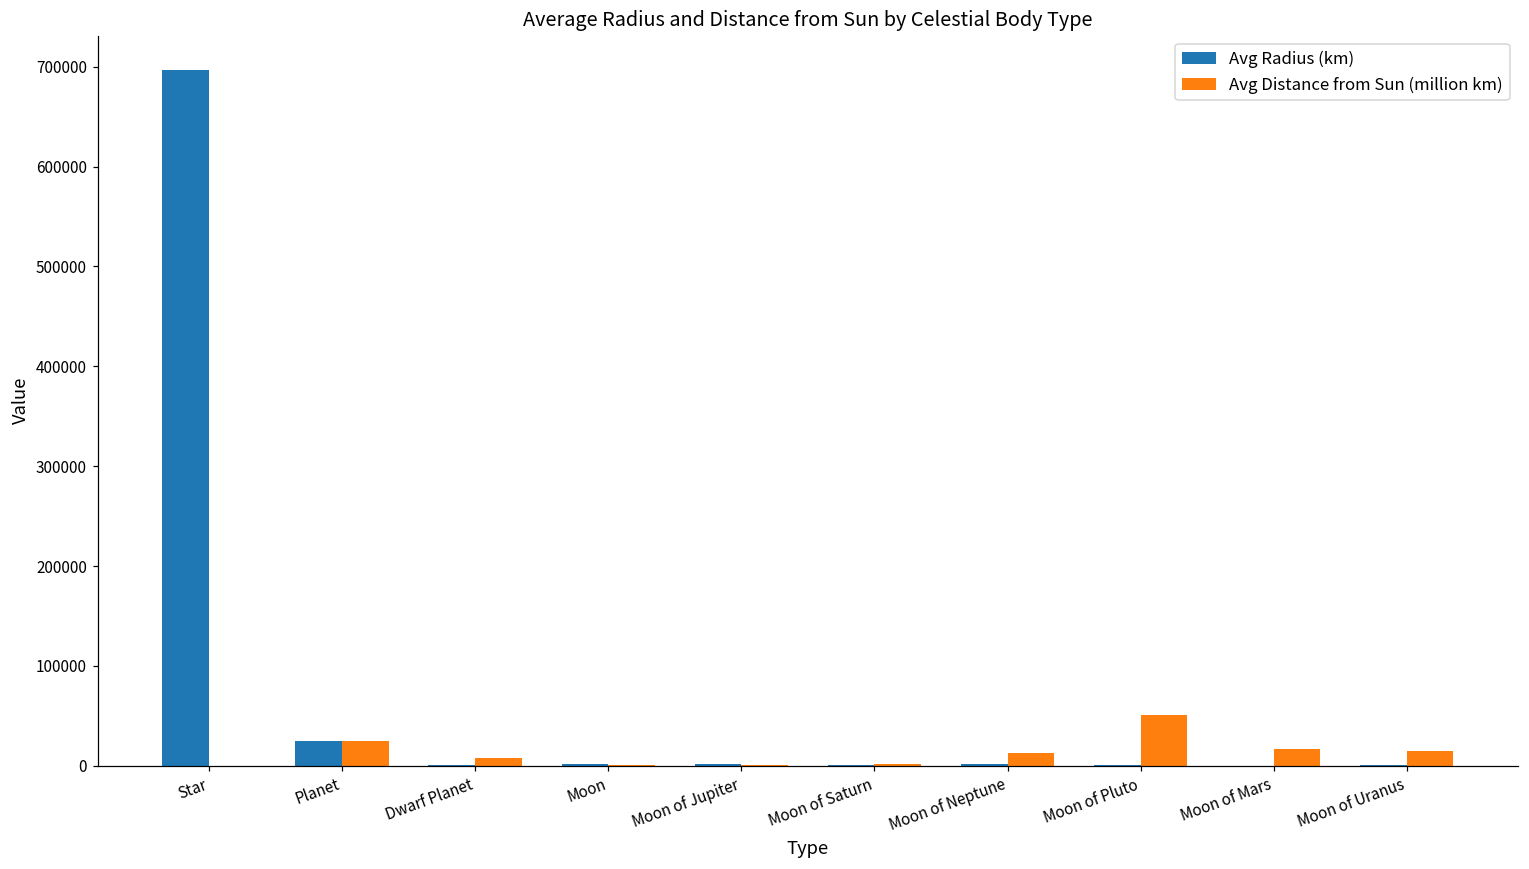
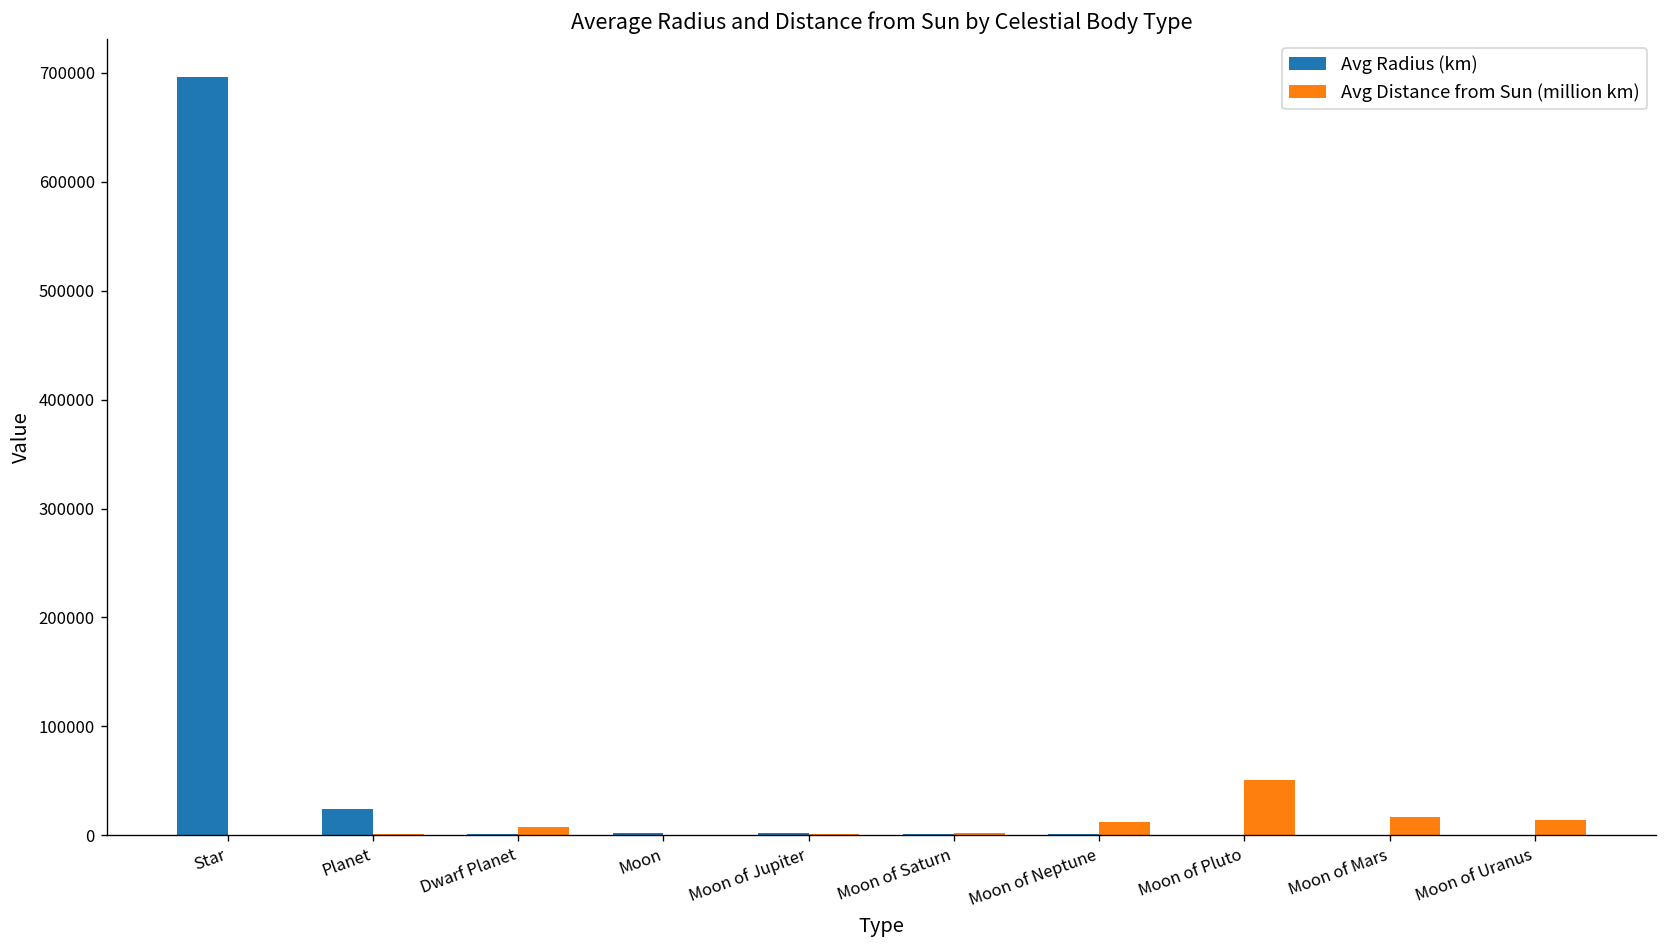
Avg Distance from Sun (million km), Planet: 20000 -> 0
